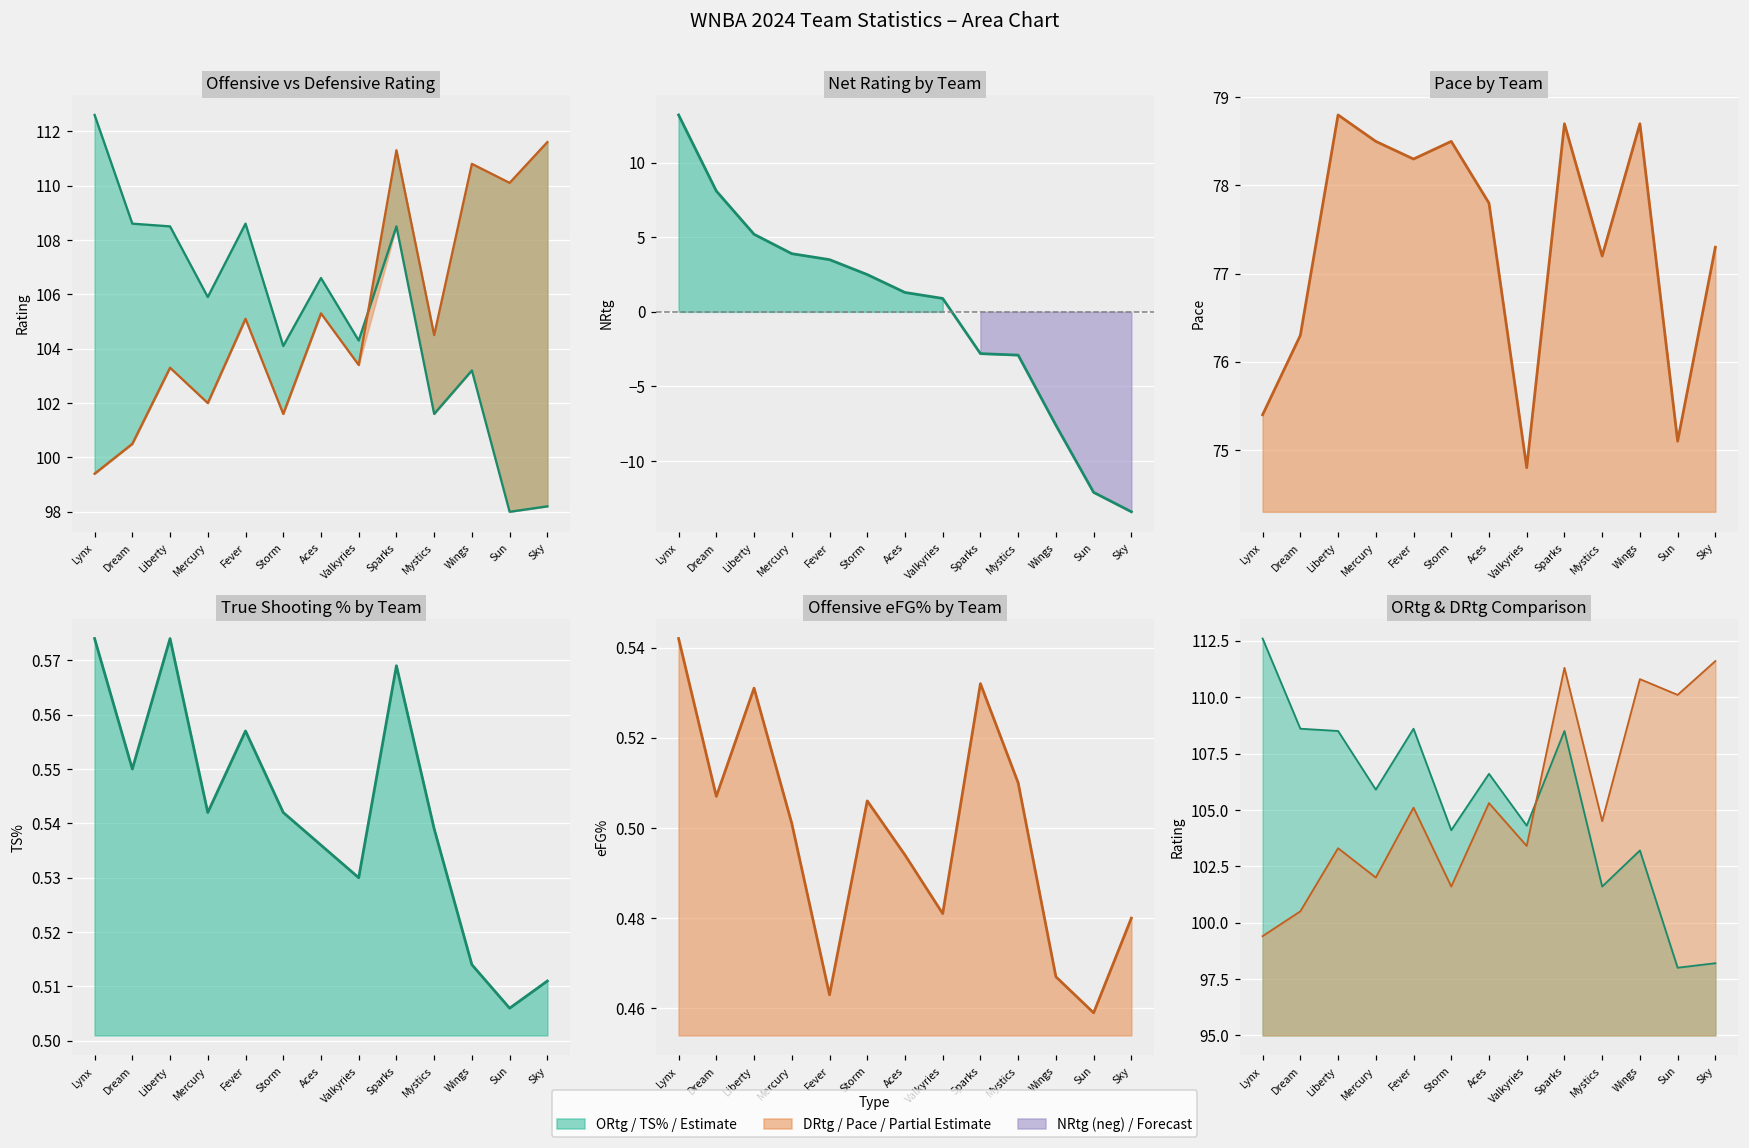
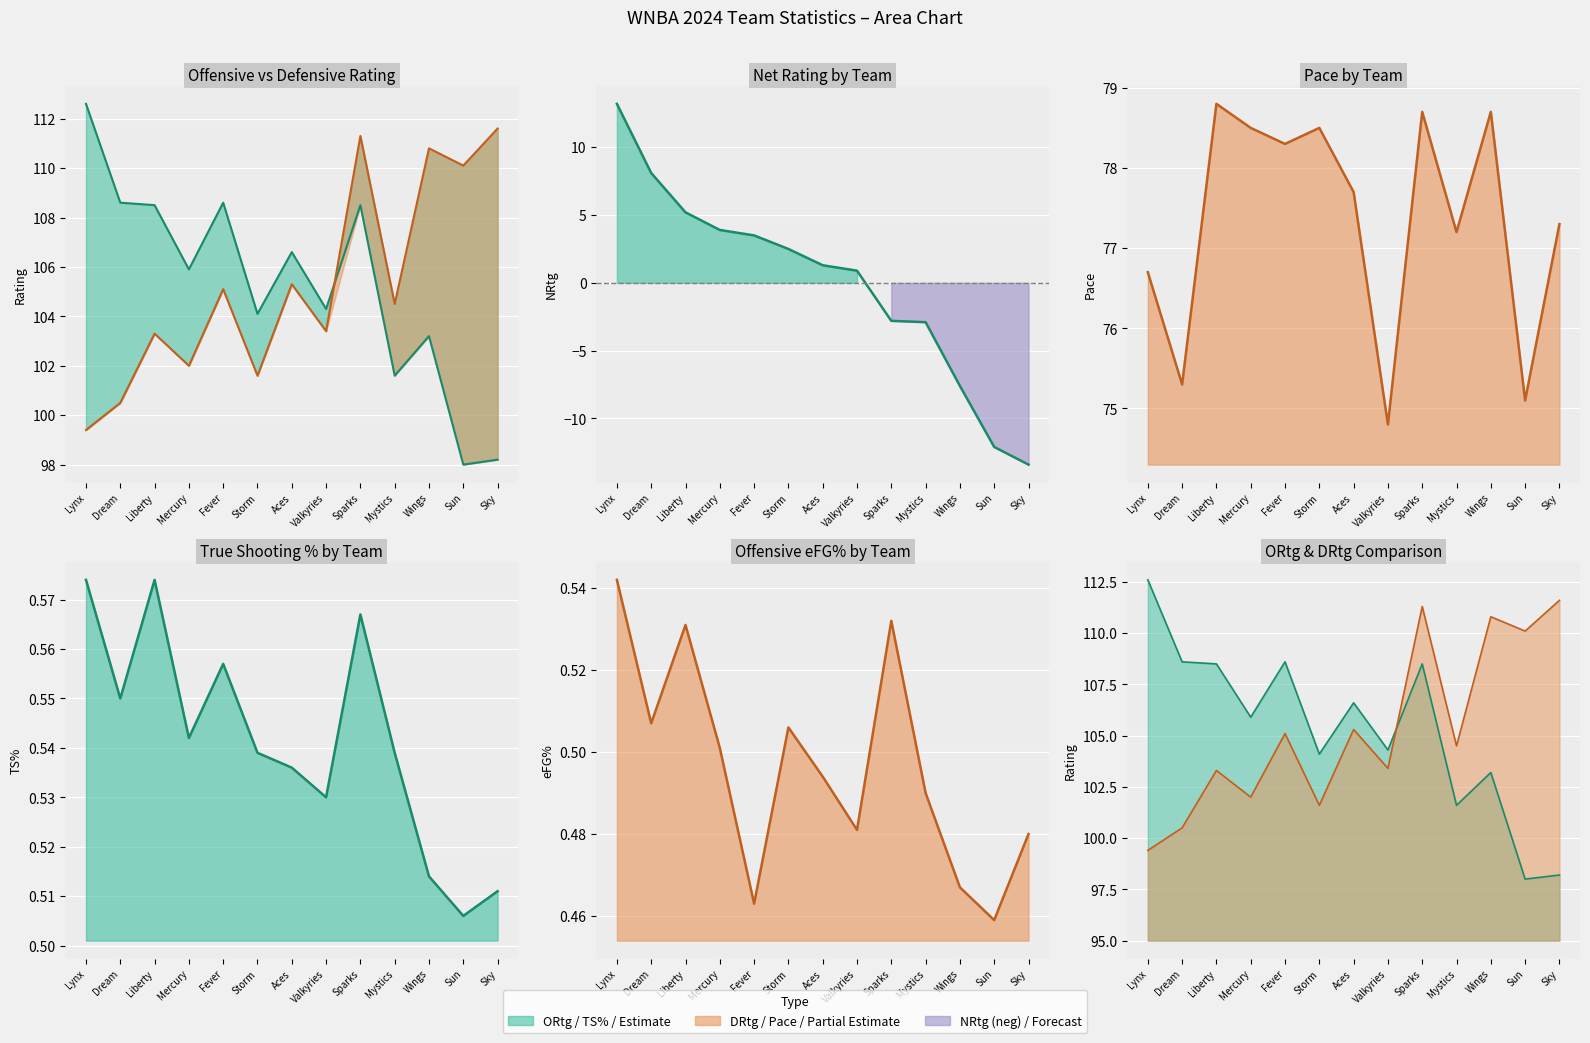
Pace by Team, Lynx: 75.4 -> 76.7
Pace by Team, Dream: 76.3 -> 75.3
Pace by Team, Aces: 77.8 -> 77.7
True Shooting % by Team, Storm: 0.542 -> 0.539
True Shooting % by Team, Sparks: 0.569 -> 0.567
Offensive eFG% by Team, Mystics: 0.51 -> 0.49
